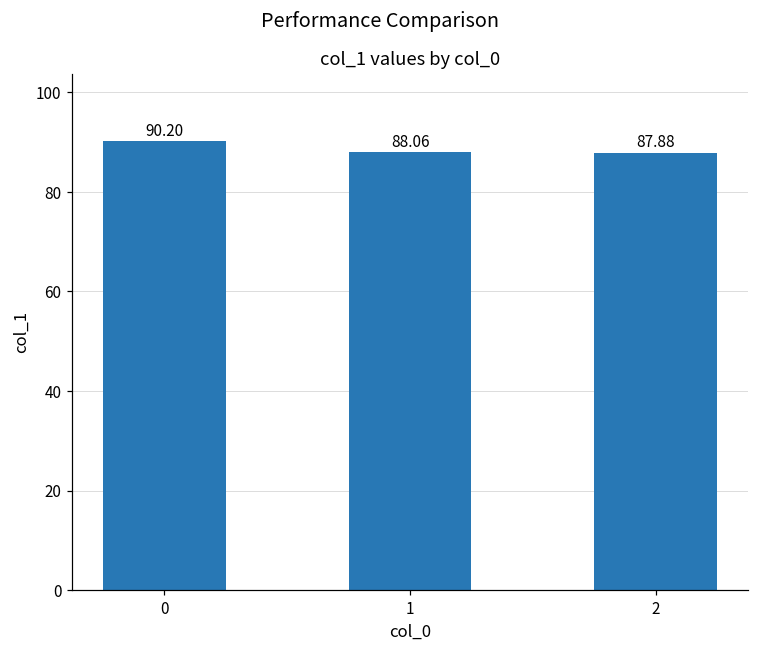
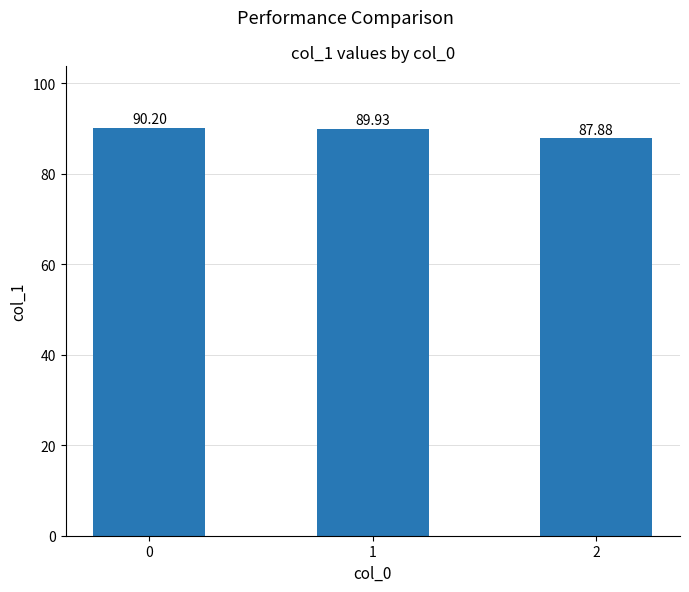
1: 88.06 -> 89.93
